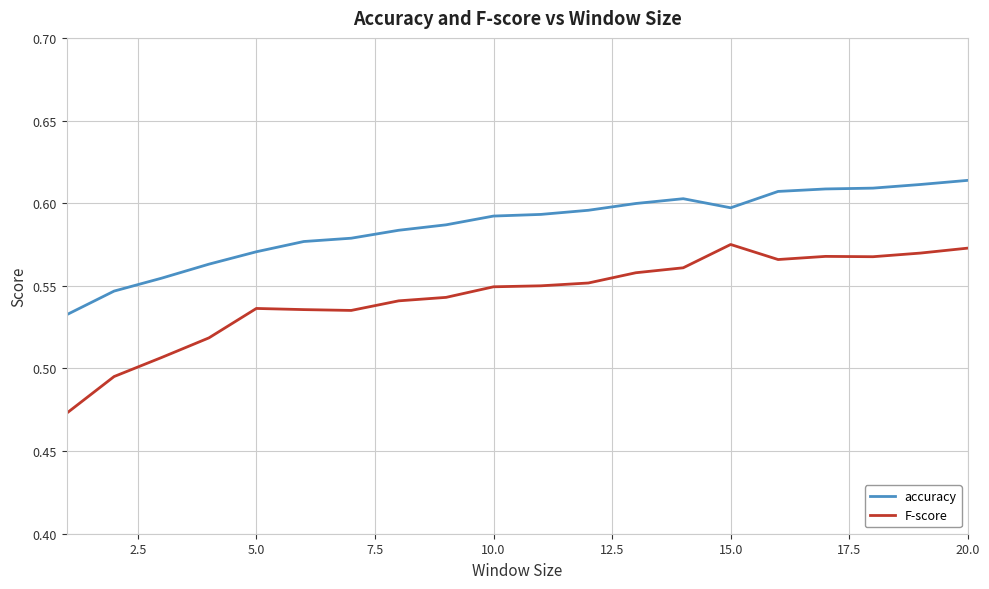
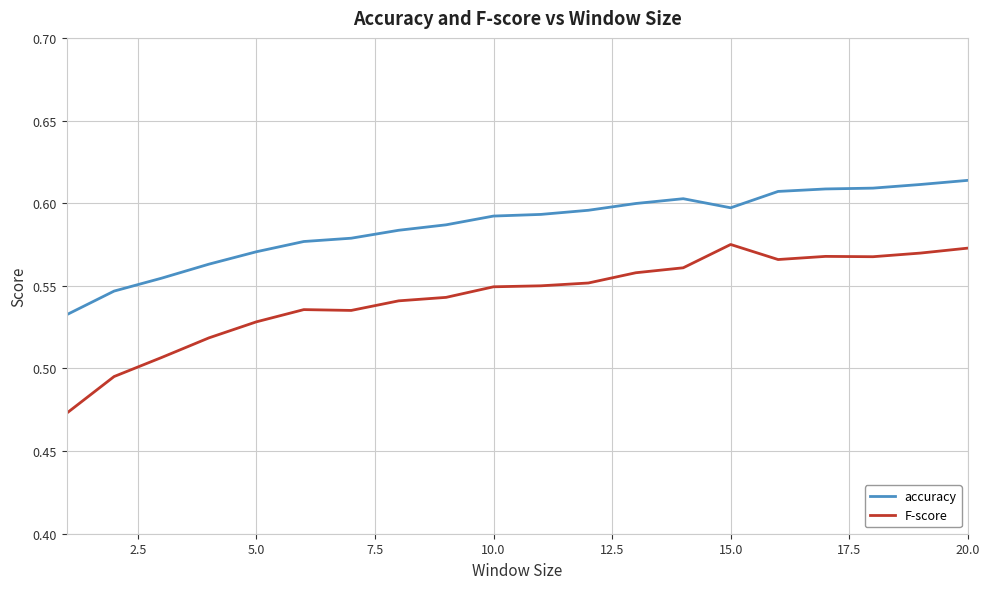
F-score, 5.0: 0.536 -> 0.528
